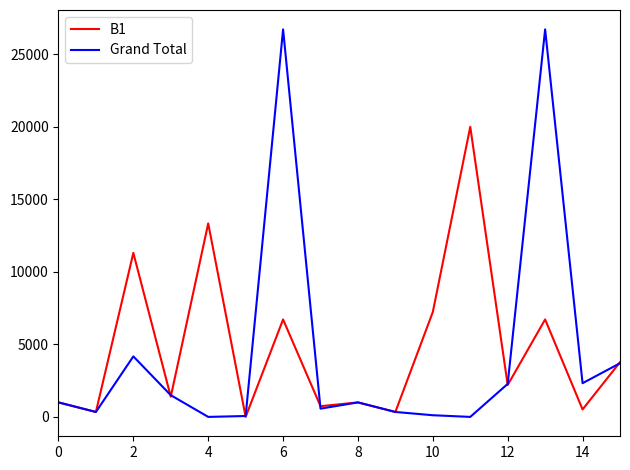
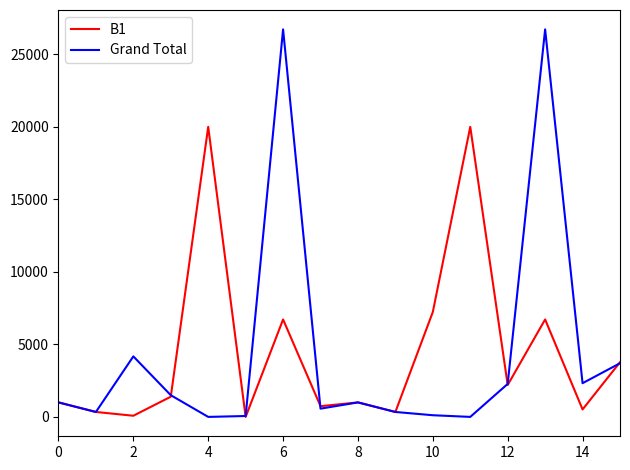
B1, 2: 11300 -> 100
B1, 4: 13300 -> 20000
